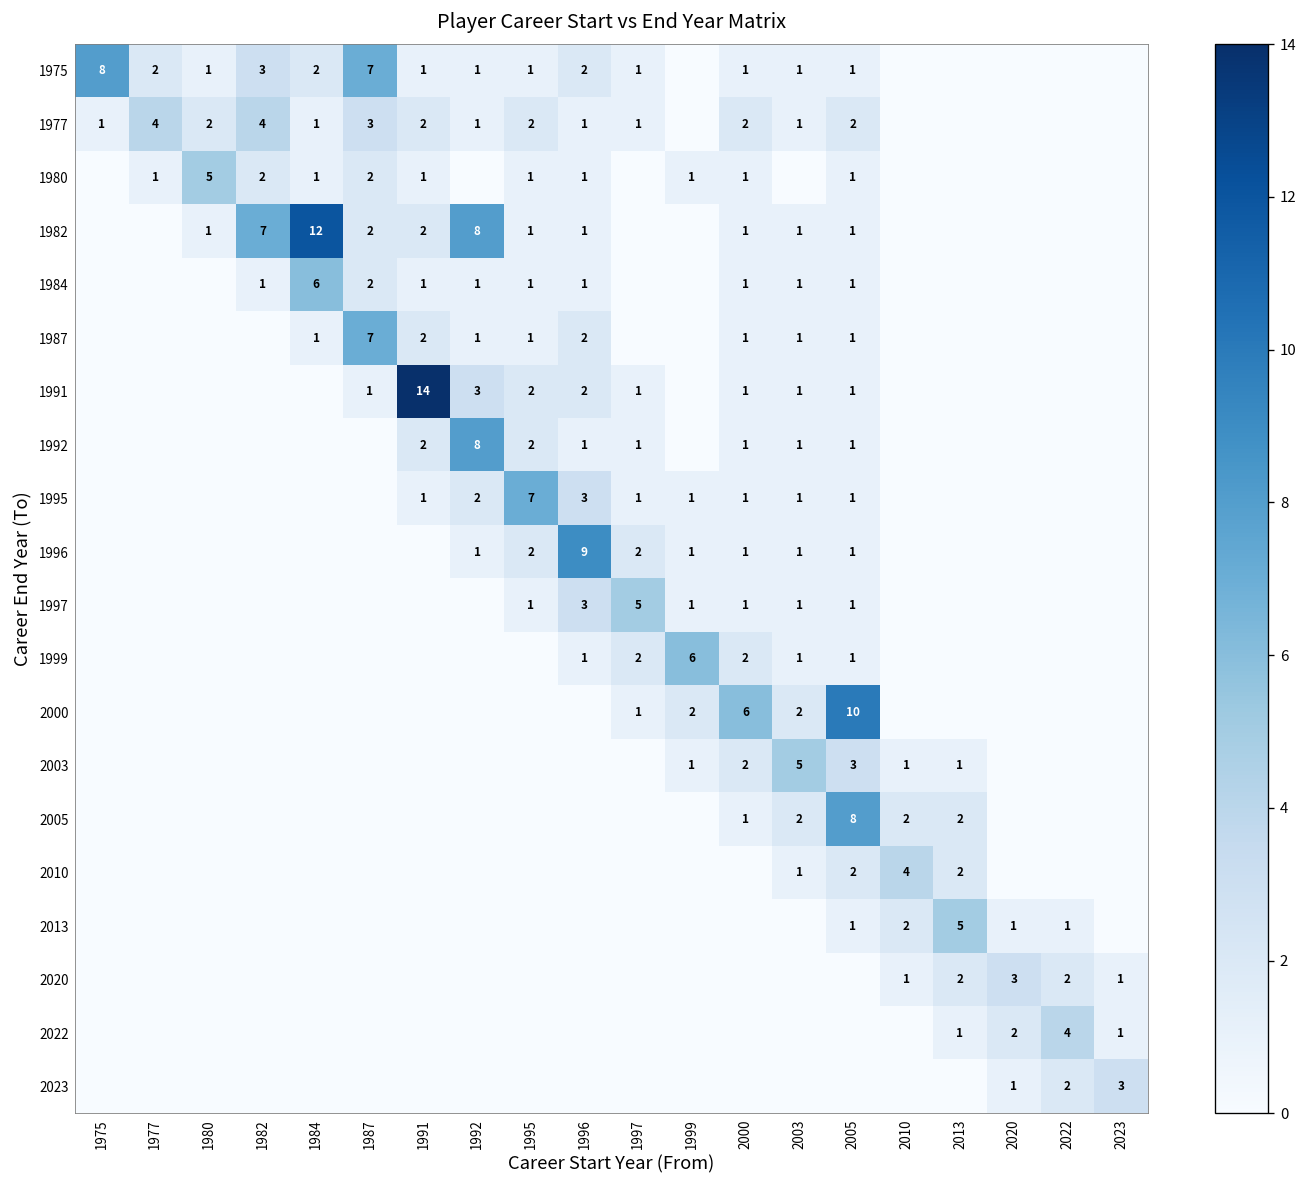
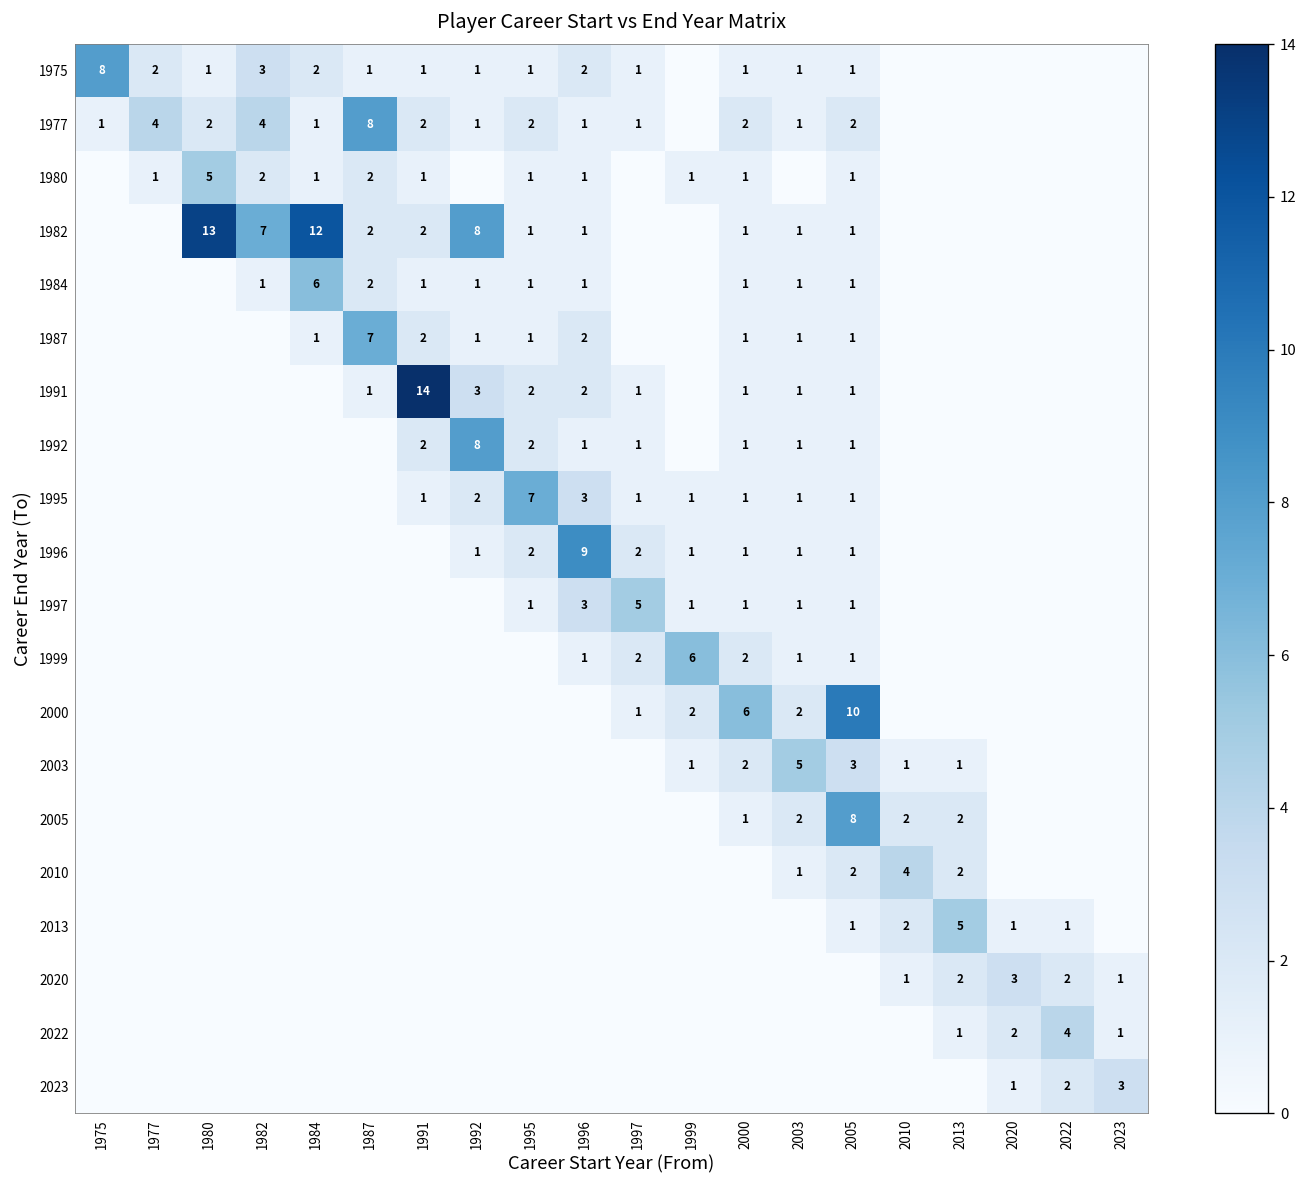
1975, 1987: 7 -> 1
1977, 1987: 3 -> 8
1982, 1980: 1 -> 13
